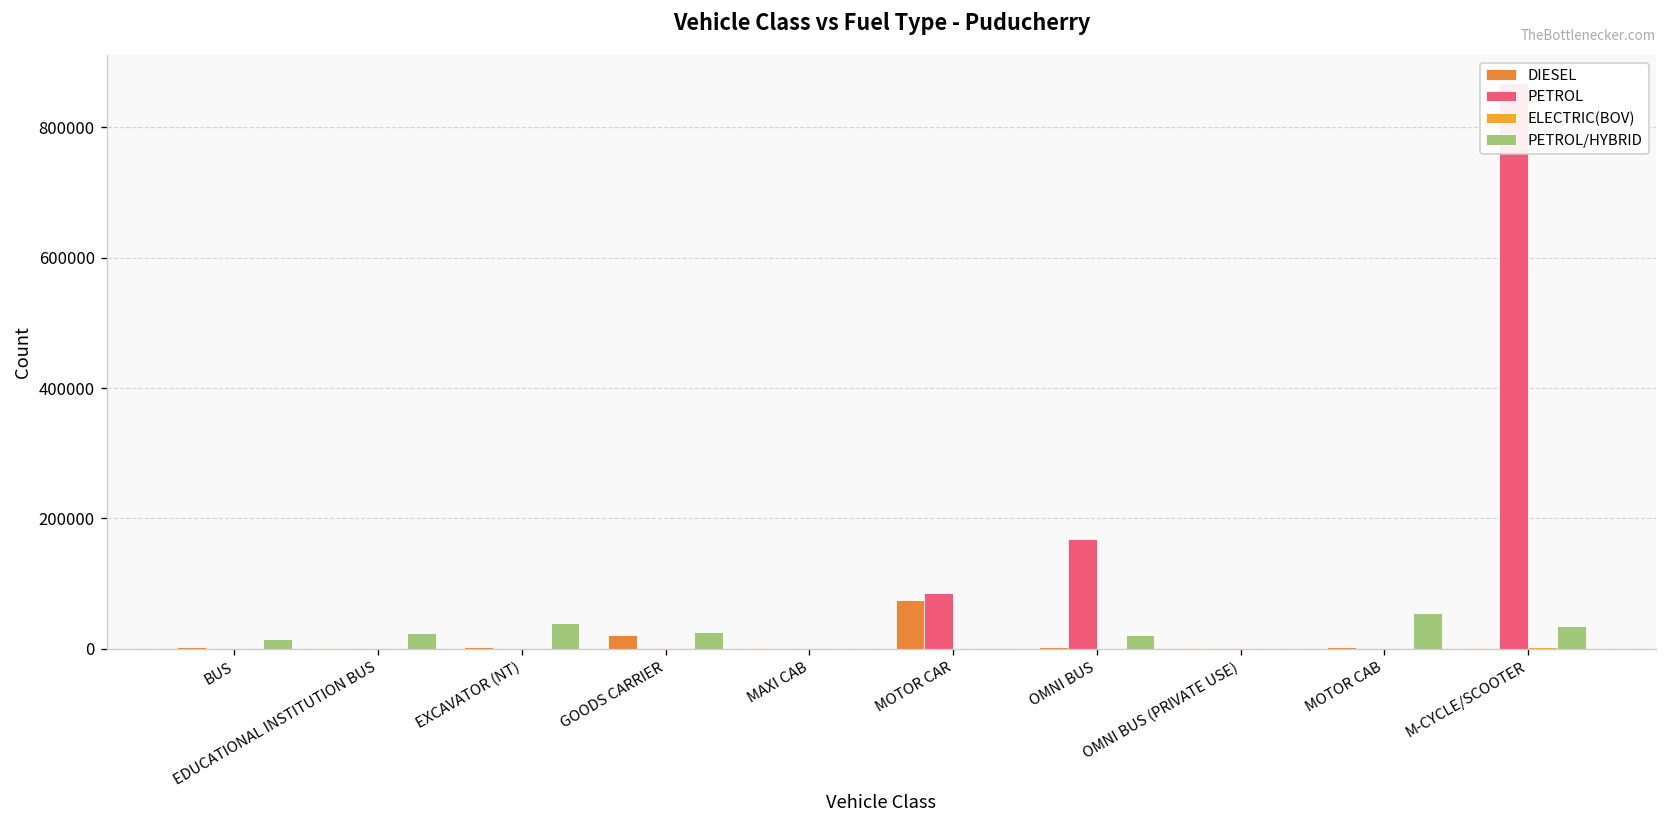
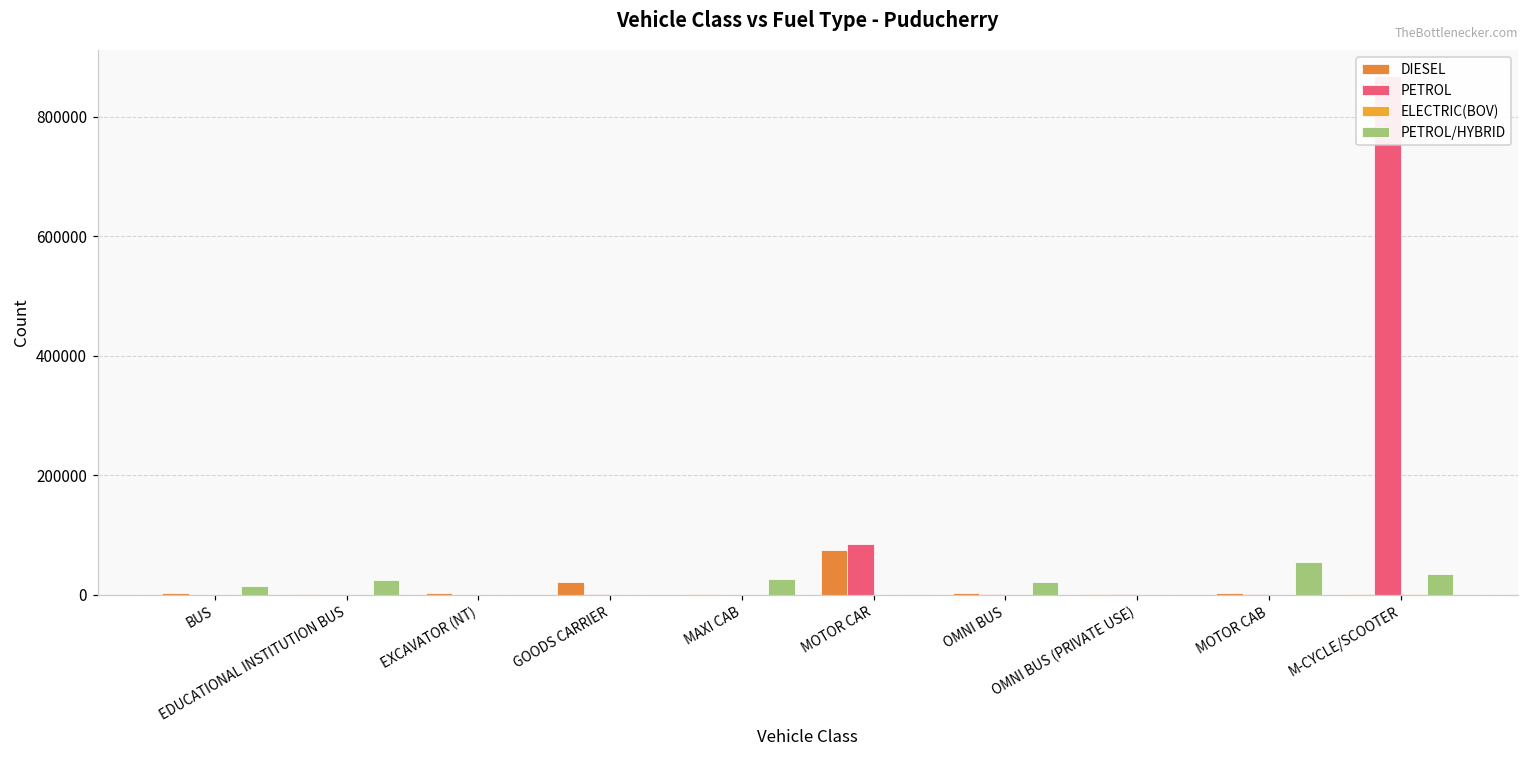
PETROL/HYBRID, EXCAVATOR (NT): 40000 -> 0
PETROL/HYBRID, GOODS CARRIER: 20000 -> 0
PETROL/HYBRID, MAXI CAB: 0 -> 30000
PETROL, OMNI BUS: 170000 -> 0
